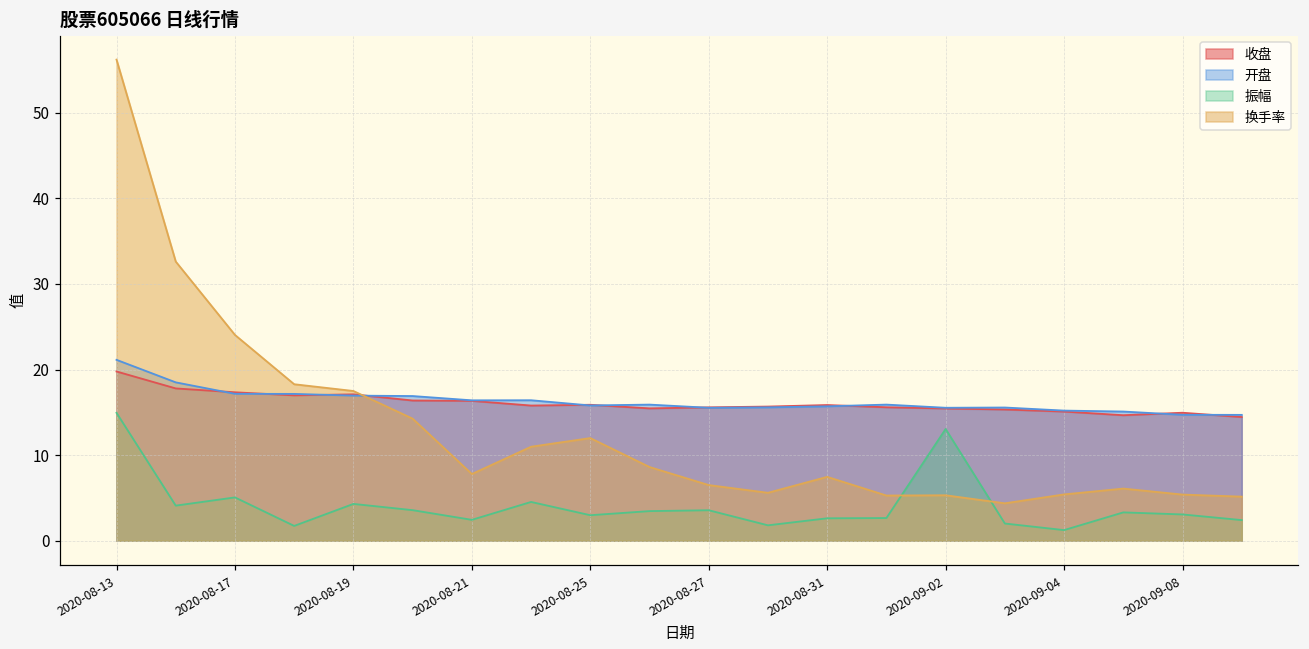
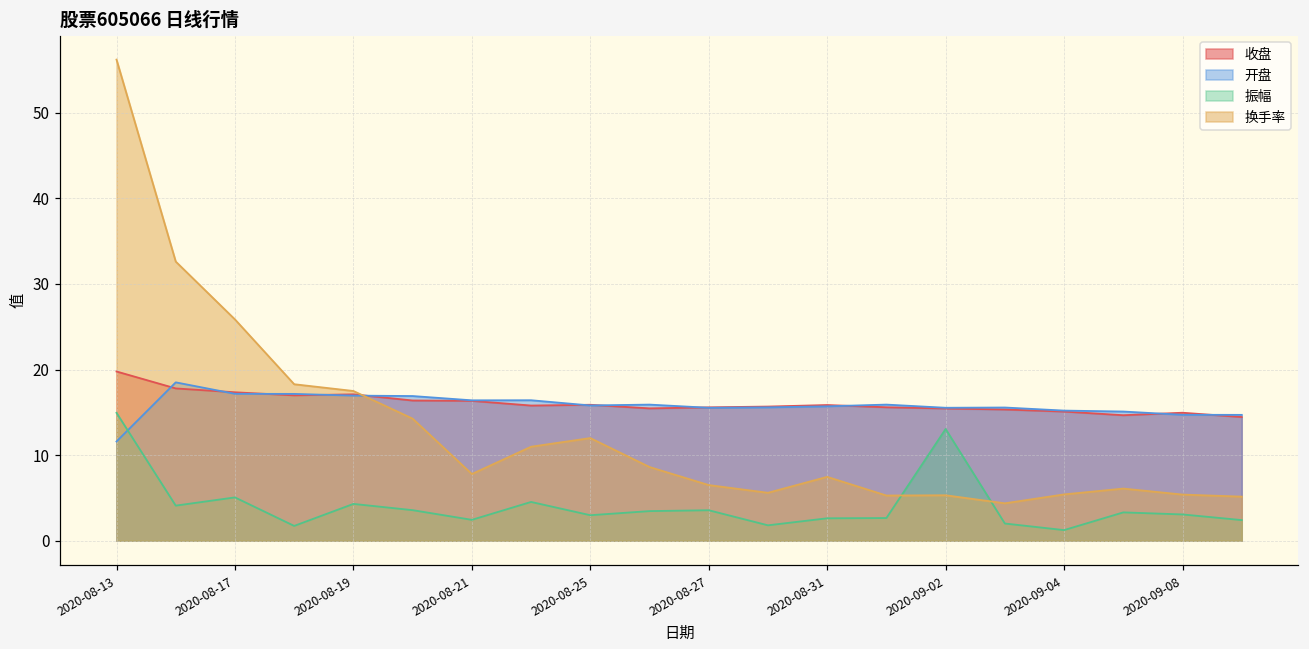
开盘, 2020-08-13: 21 -> 12
换手率, 2020-08-17: 24 -> 26
